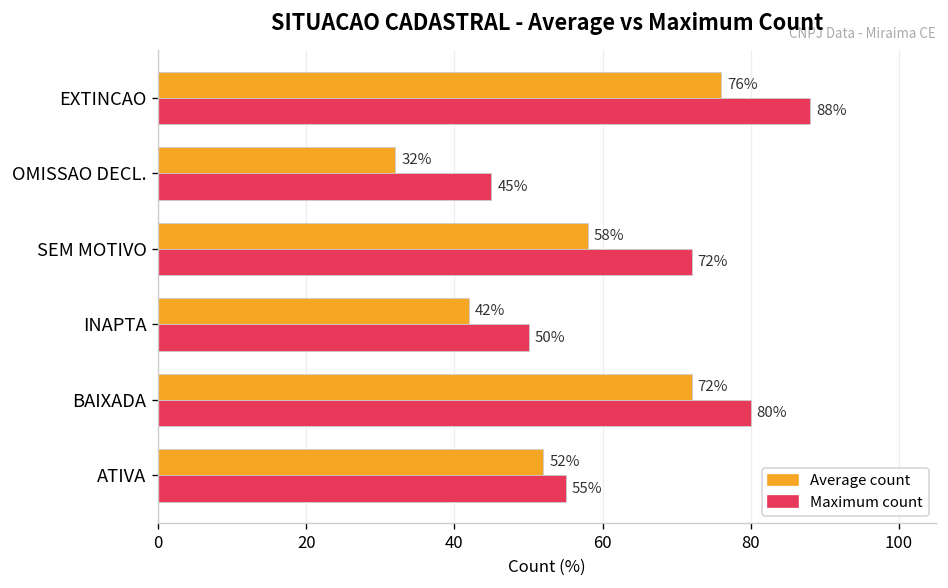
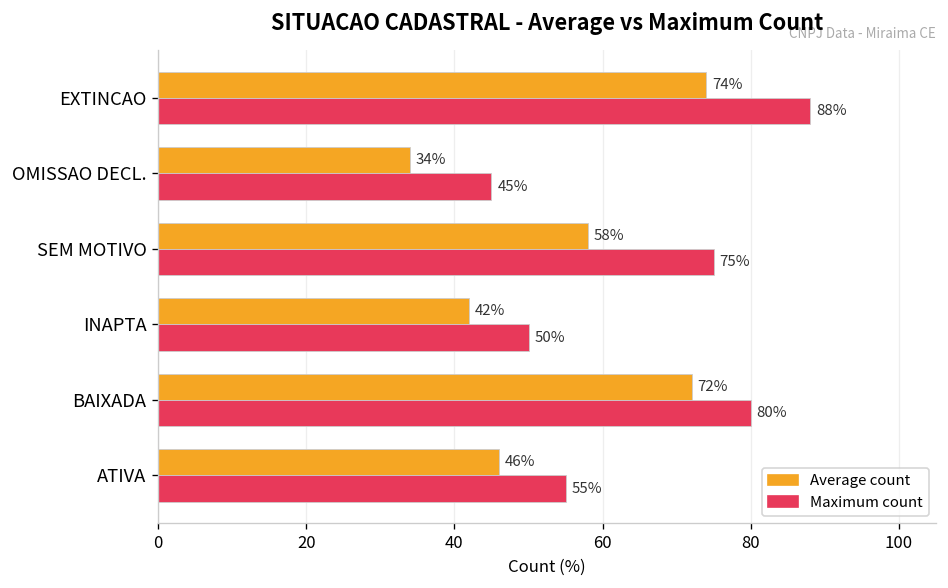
Average count, EXTINCAO: 76% -> 74%
Average count, OMISSAO DECL.: 32% -> 34%
Maximum count, SEM MOTIVO: 72% -> 75%
Average count, ATIVA: 52% -> 46%
